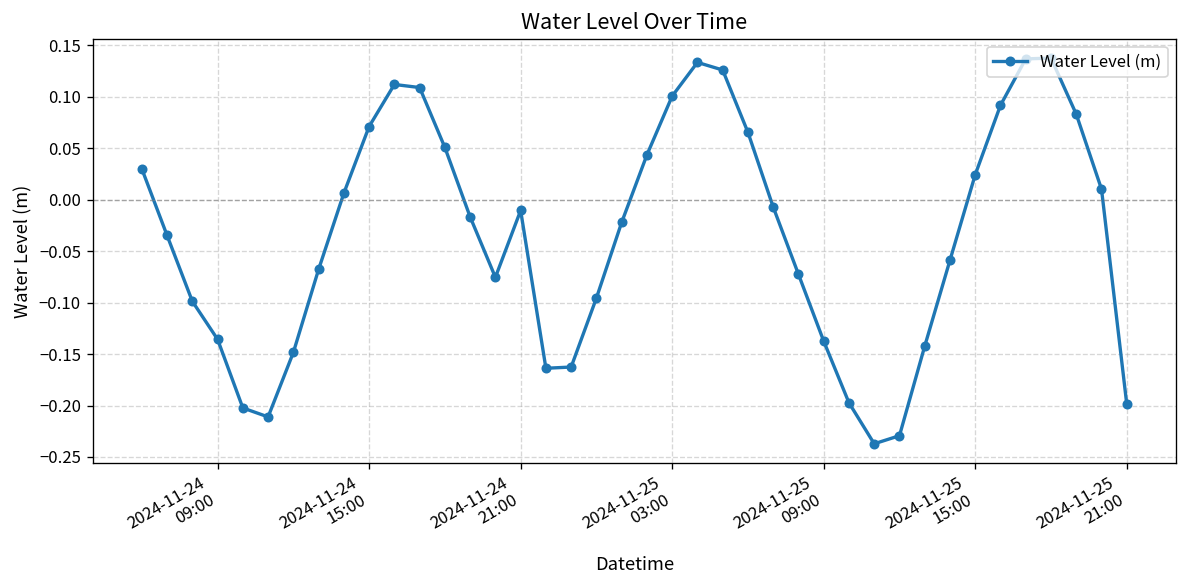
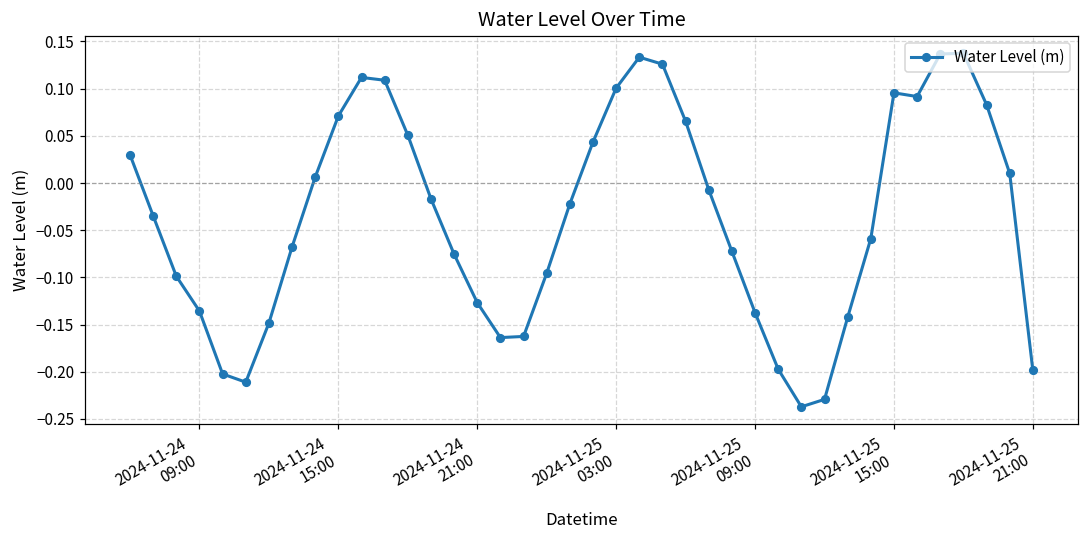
2024-11-24 21:00: -0.01 -> -0.13
2024-11-25 15:00: 0.02 -> 0.10
